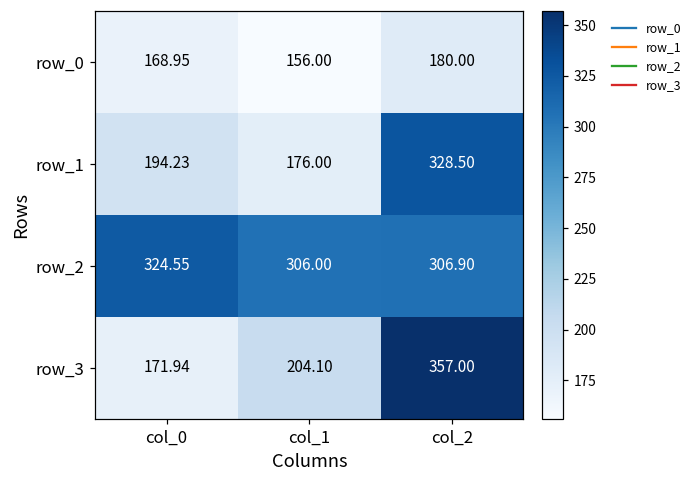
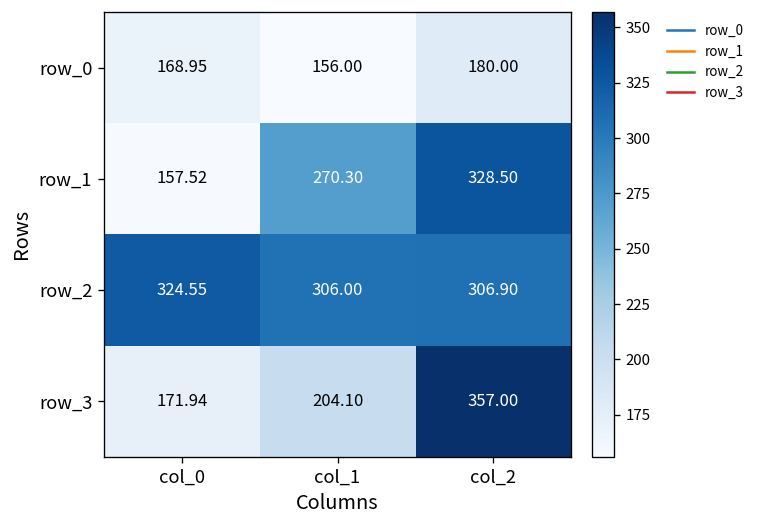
row_1, col_0: 194.23 -> 157.52
row_1, col_1: 176.00 -> 270.30
